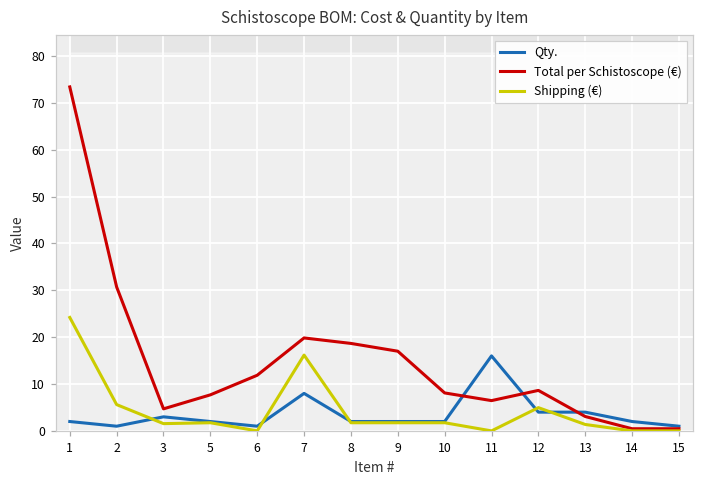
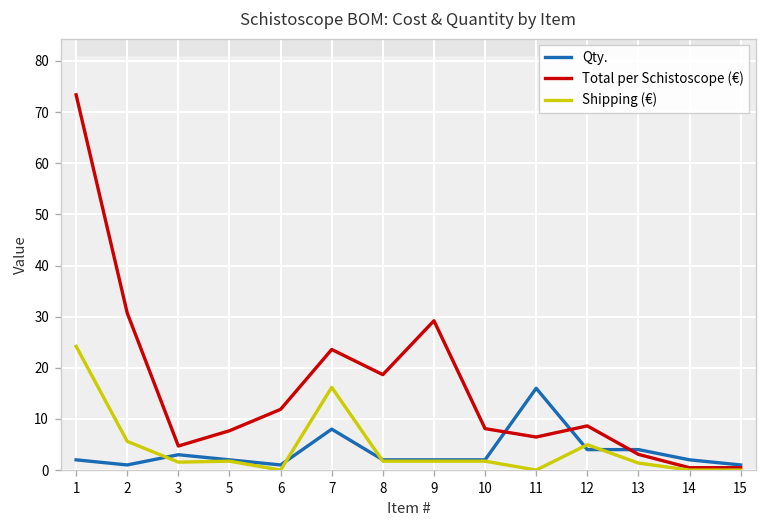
Total per Schistoscope (€), 7: 20 -> 24
Total per Schistoscope (€), 9: 17 -> 29
